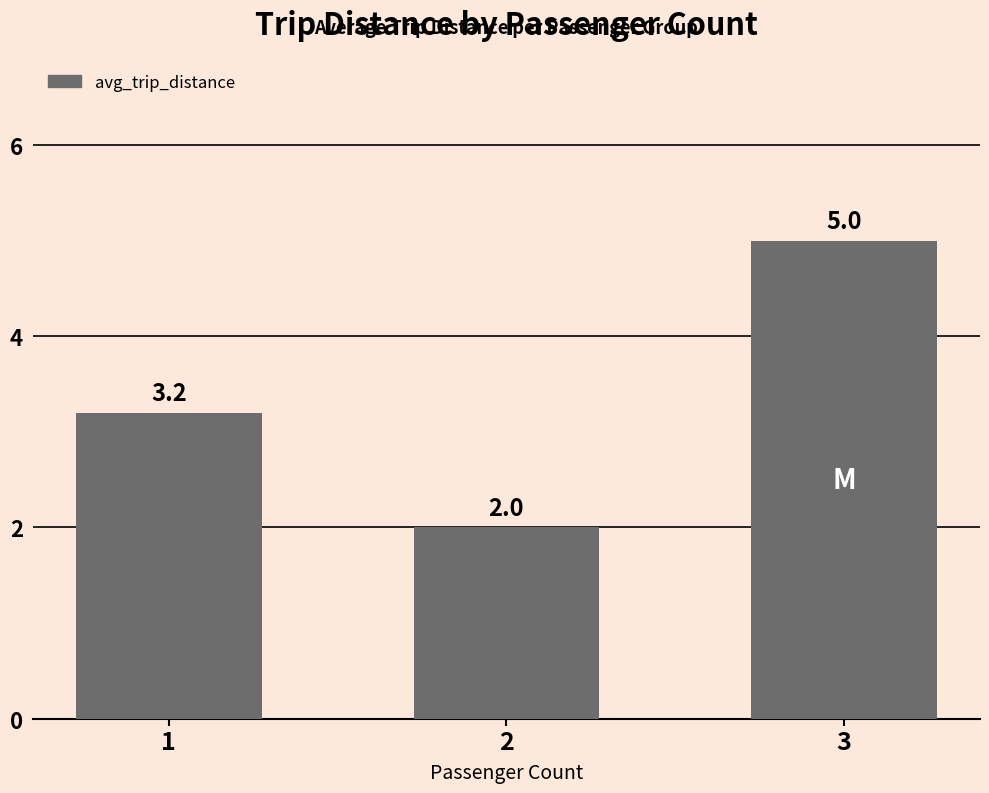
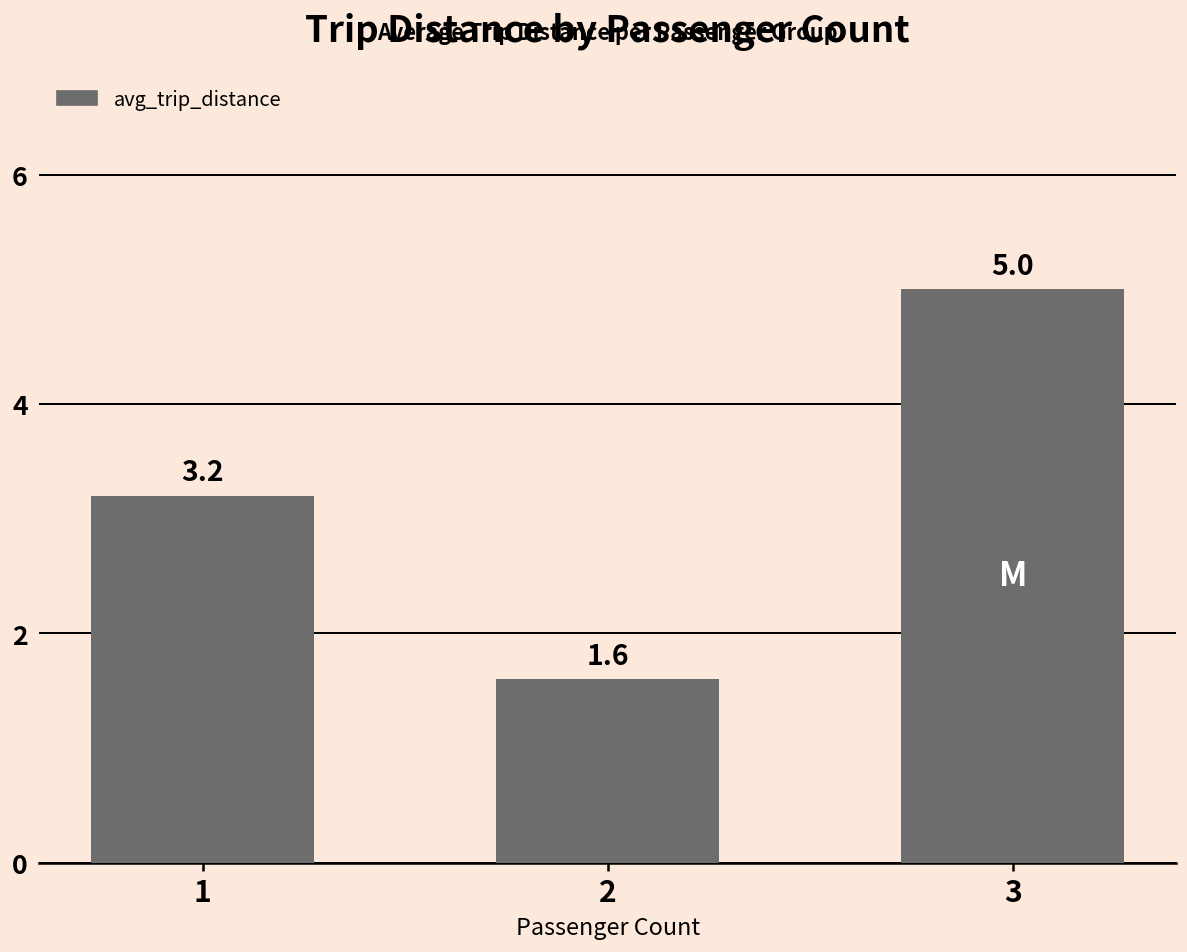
2: 2.0 -> 1.6
